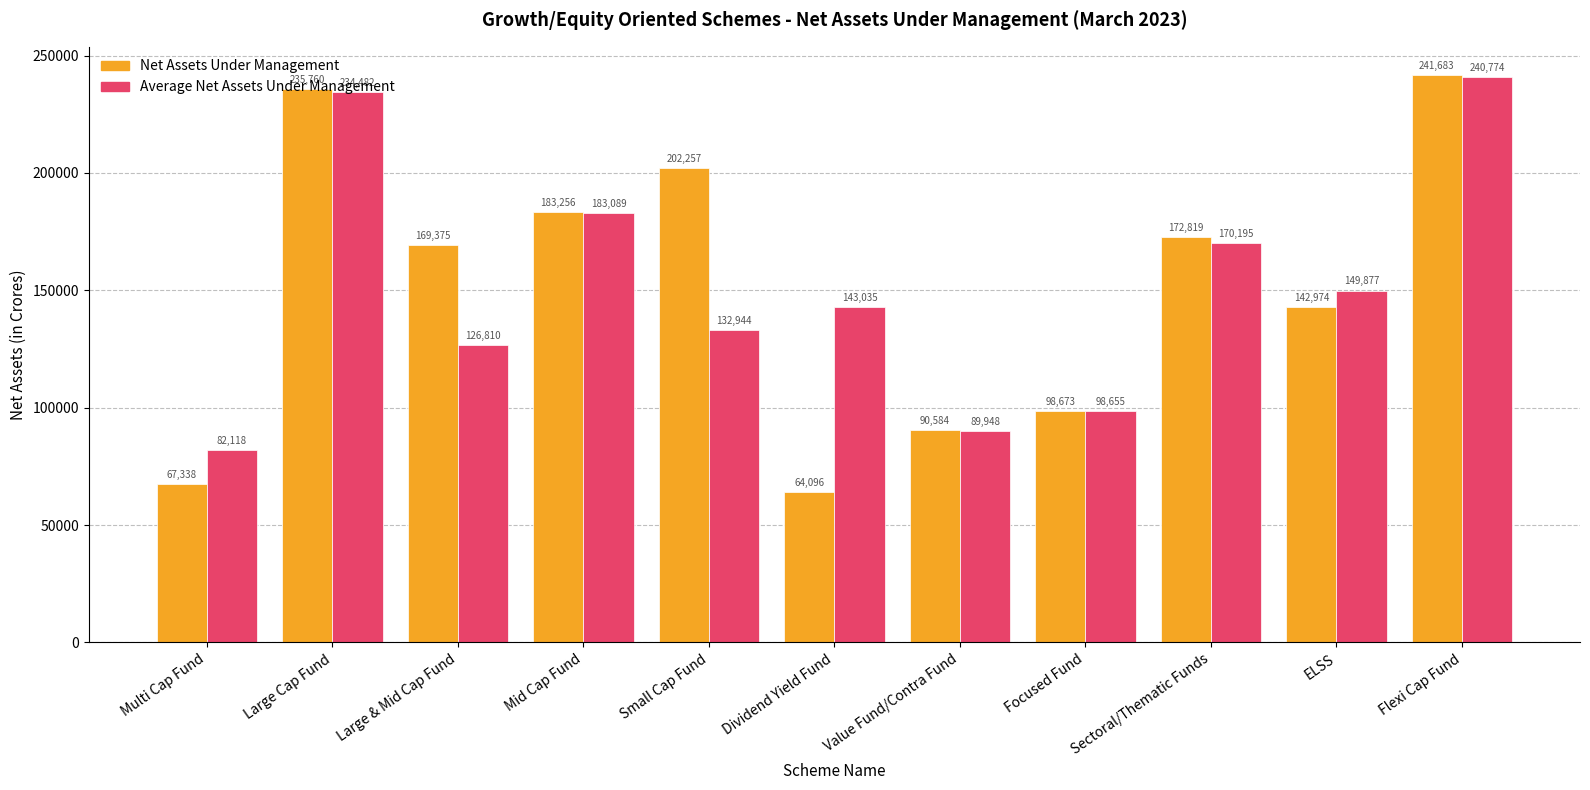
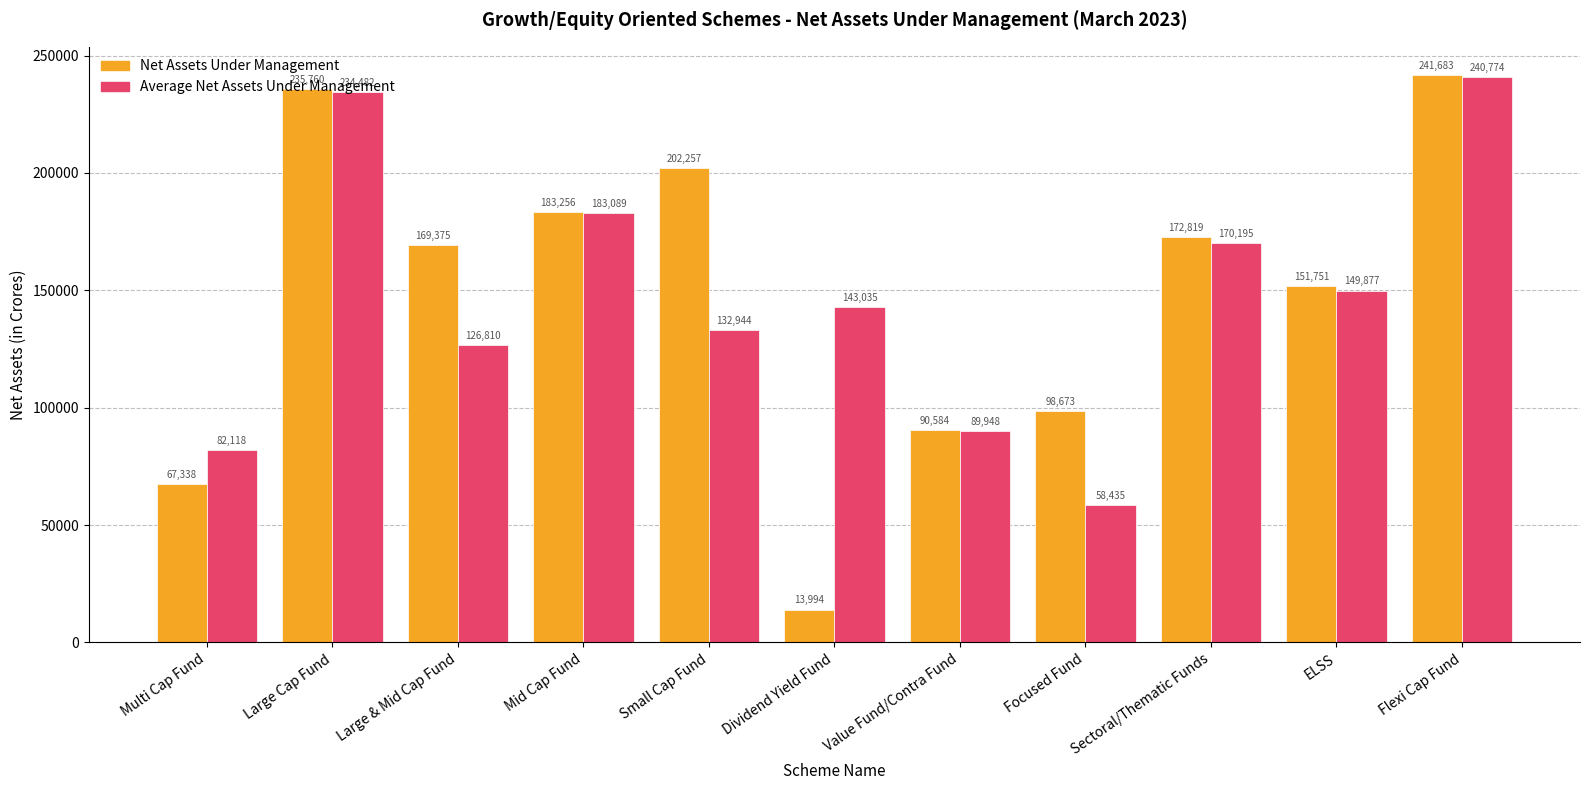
Net Assets Under Management, Dividend Yield Fund: 64,096 -> 13,994
Average Net Assets Under Management, Focused Fund: 98,655 -> 58,435
Net Assets Under Management, ELSS: 142,974 -> 151,751
